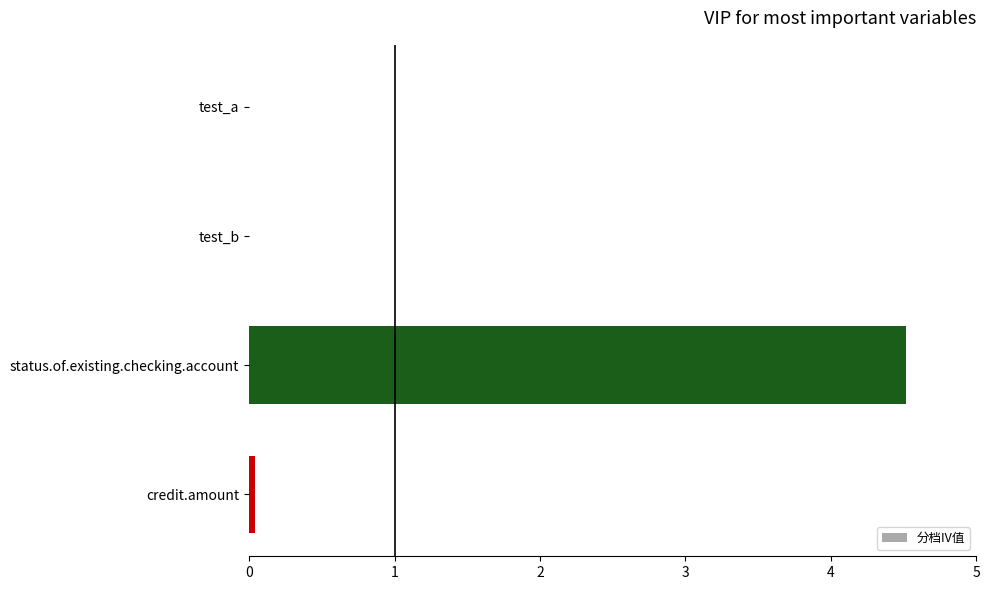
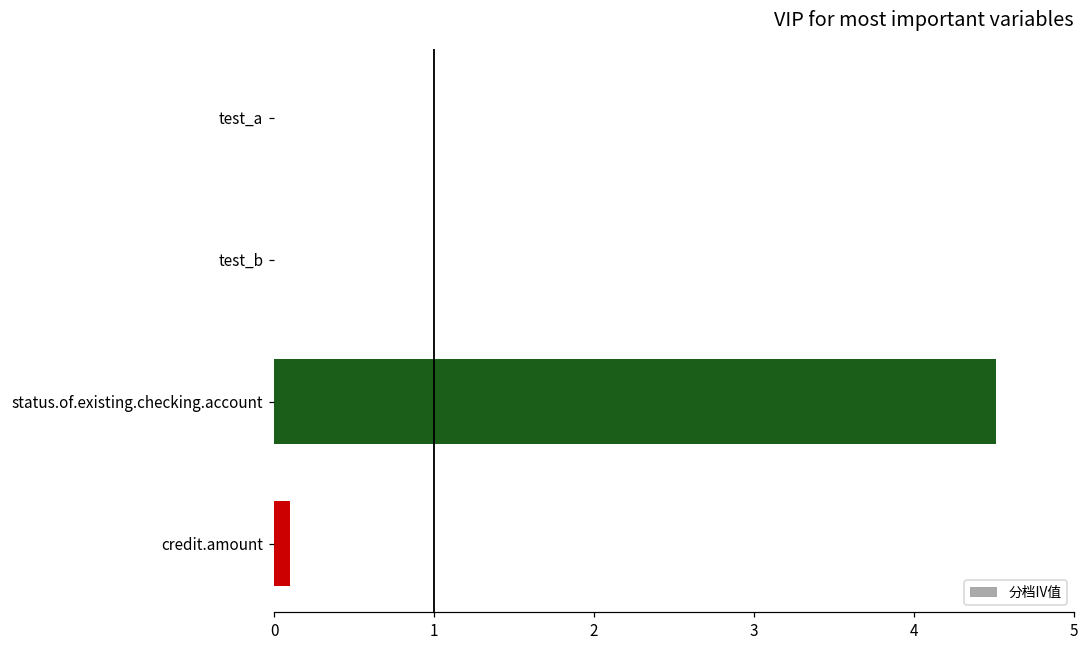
credit.amount: 0.04 -> 0.10
